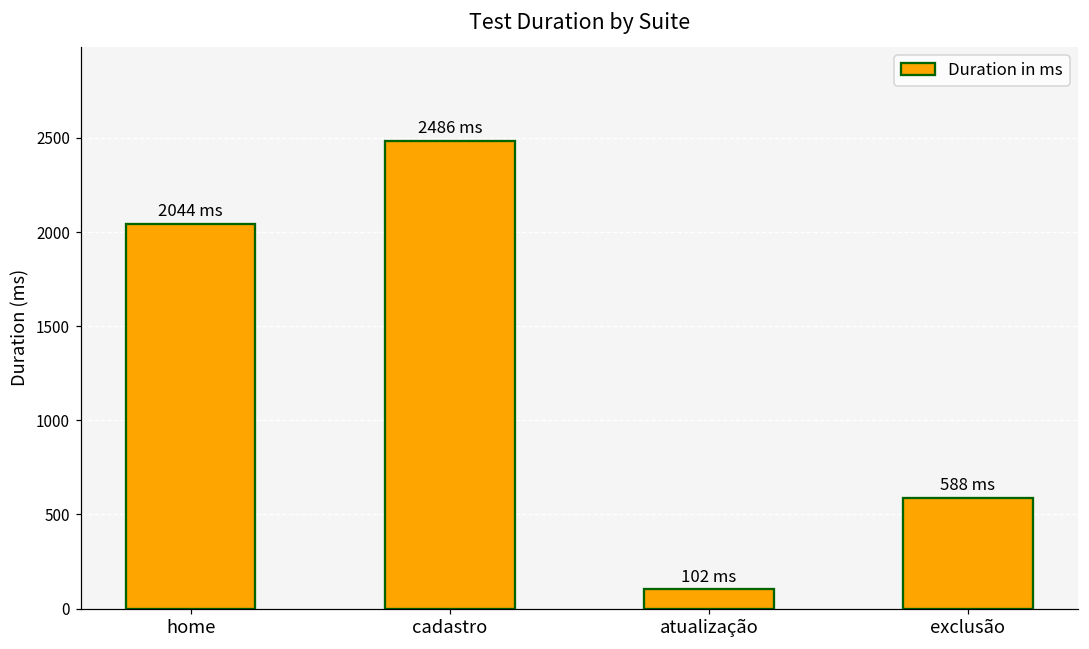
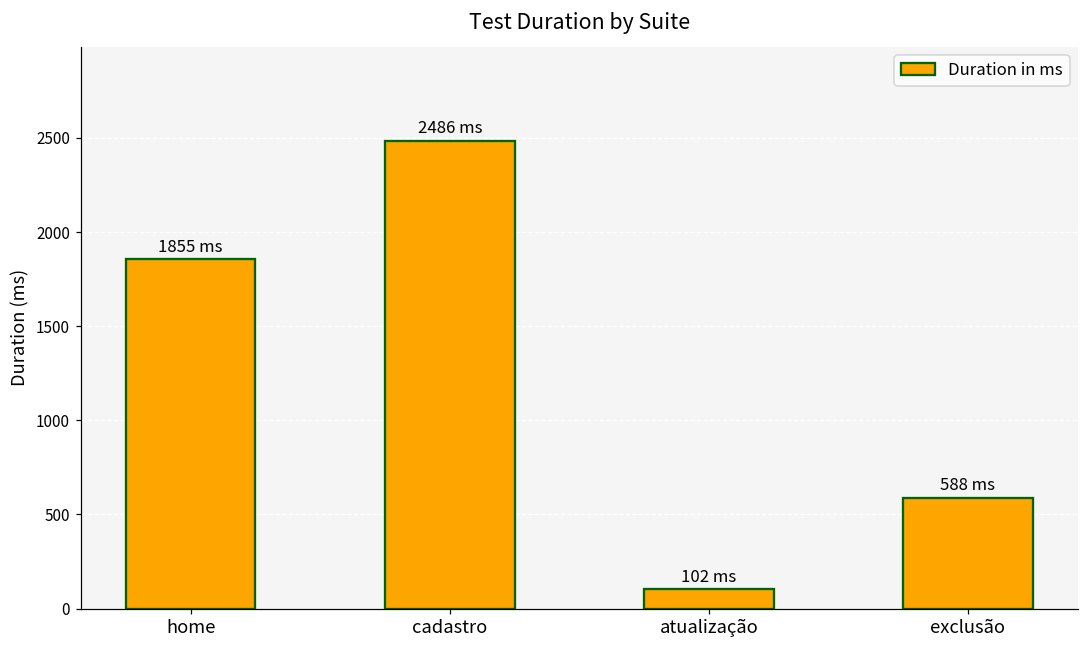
home: 2044 -> 1855
